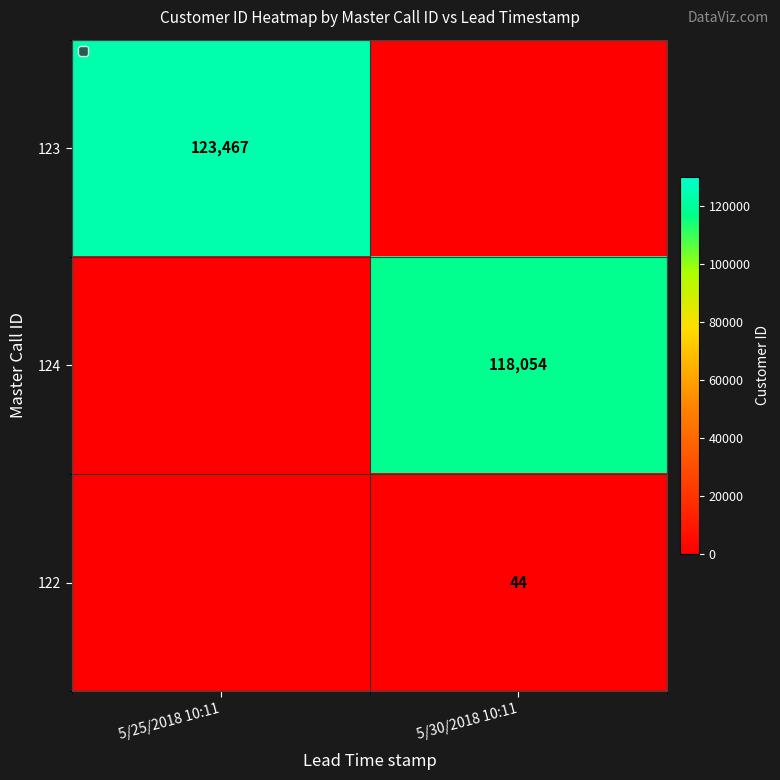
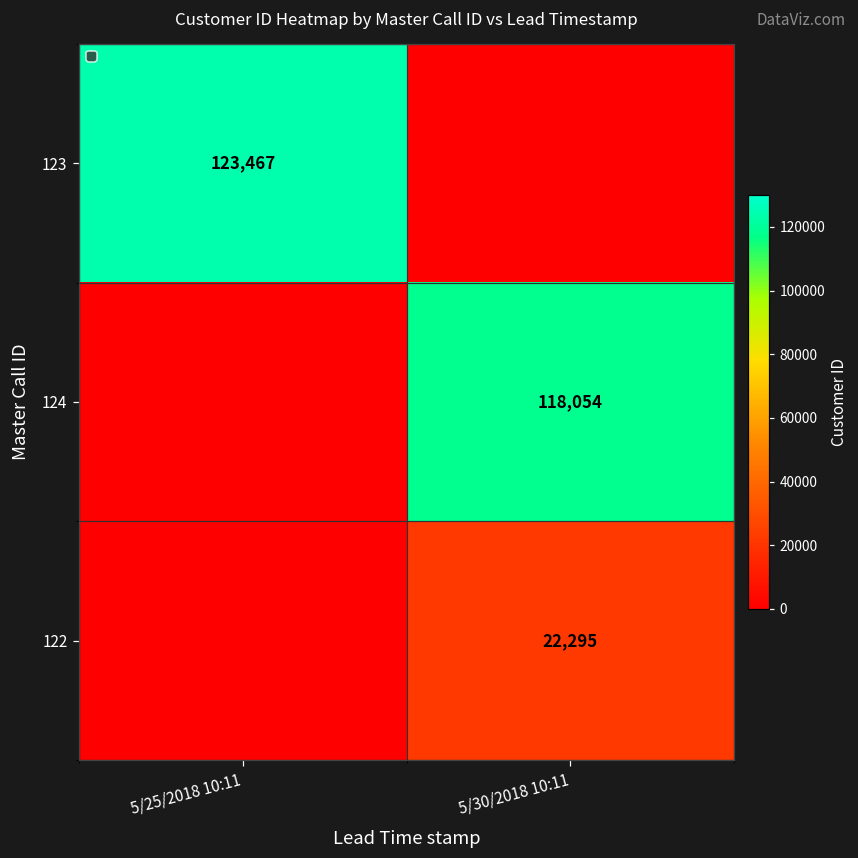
122, 5/30/2018 10:11: 44 -> 22,295
